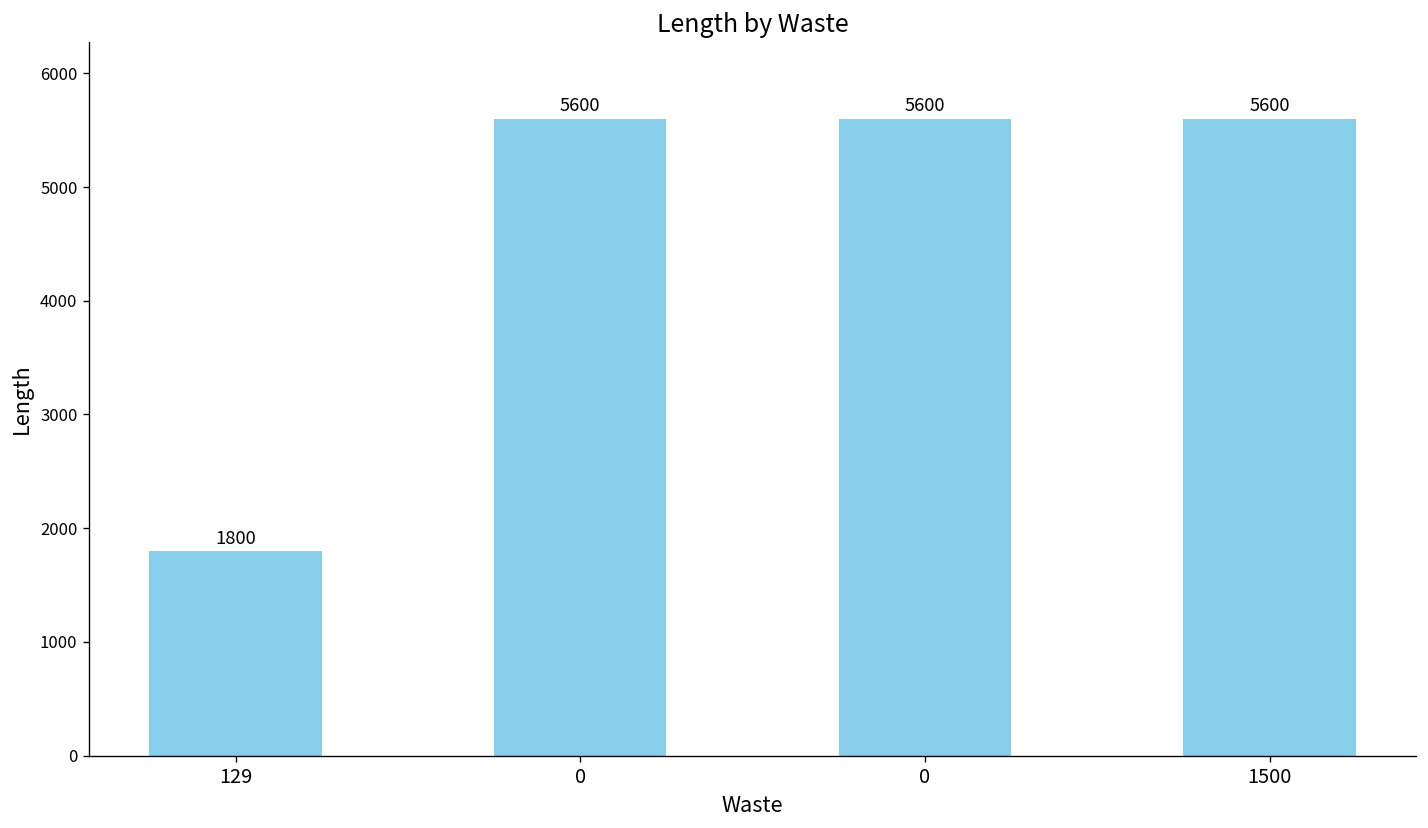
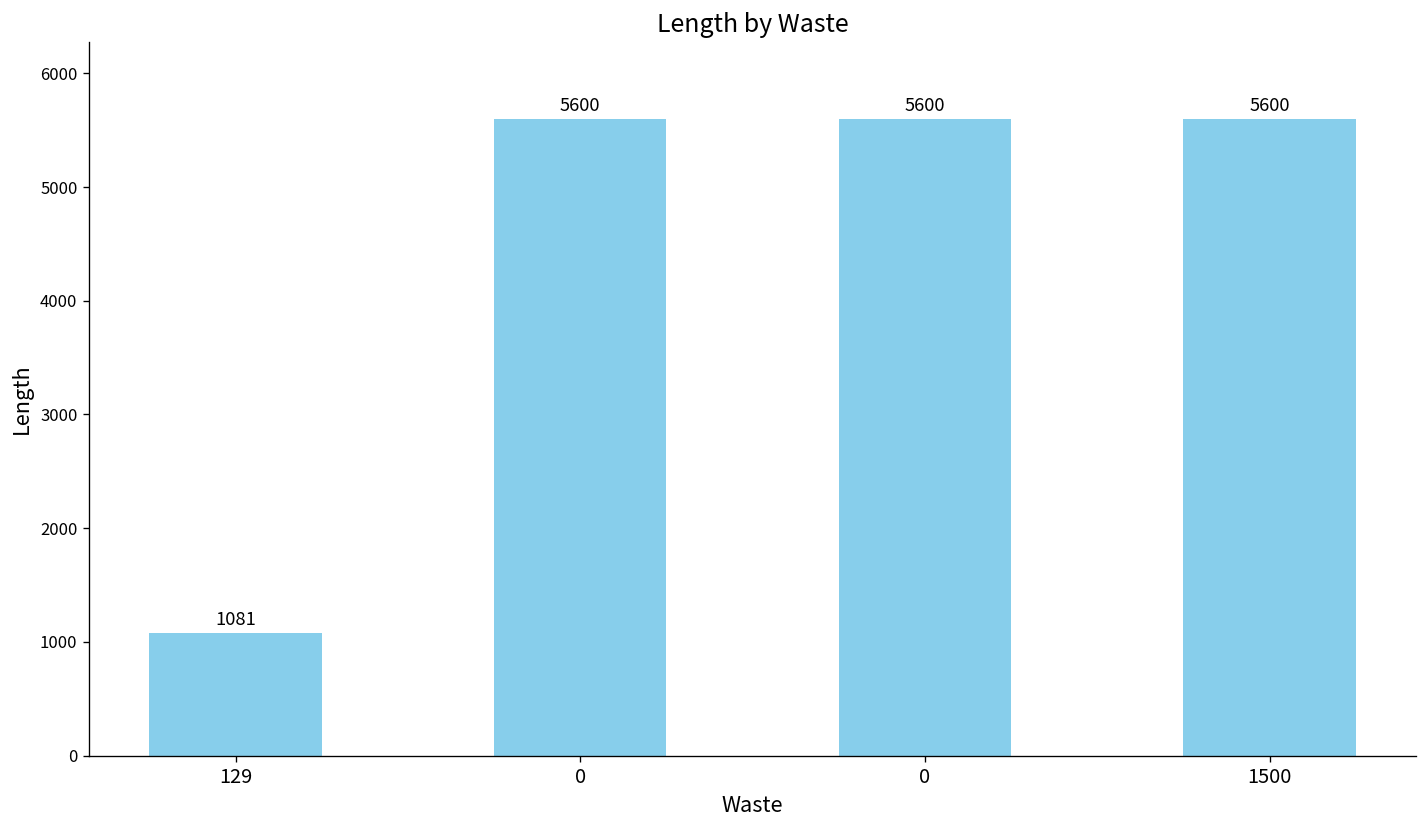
129: 1800 -> 1081
